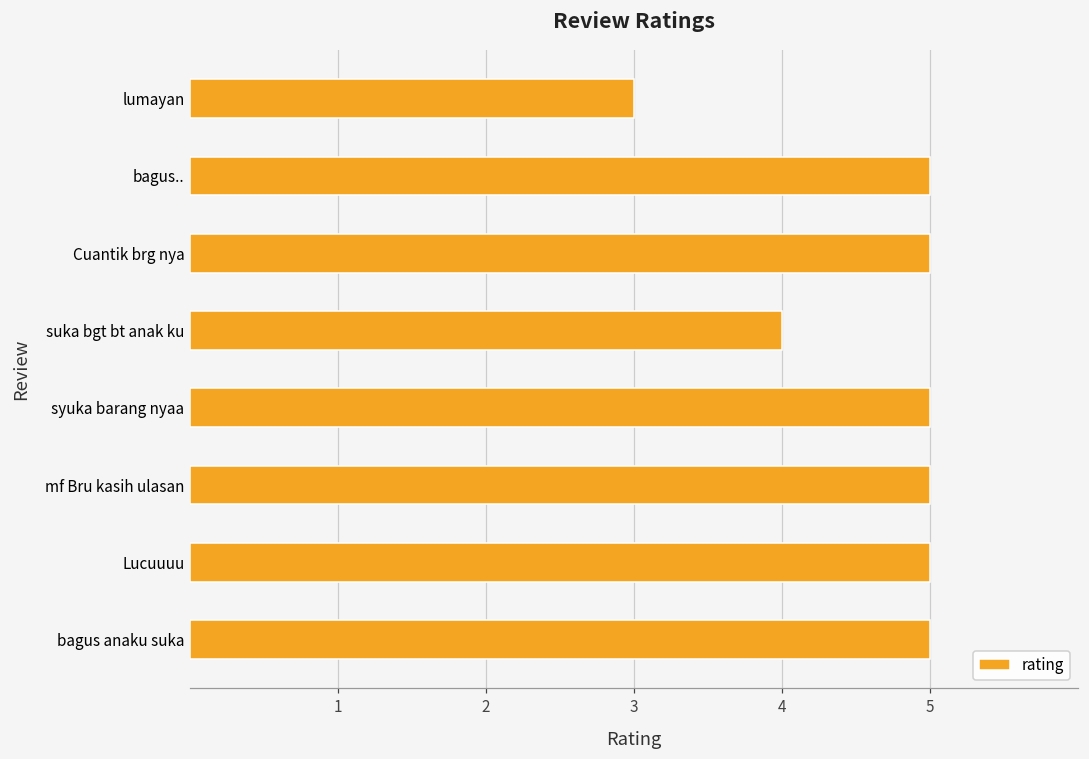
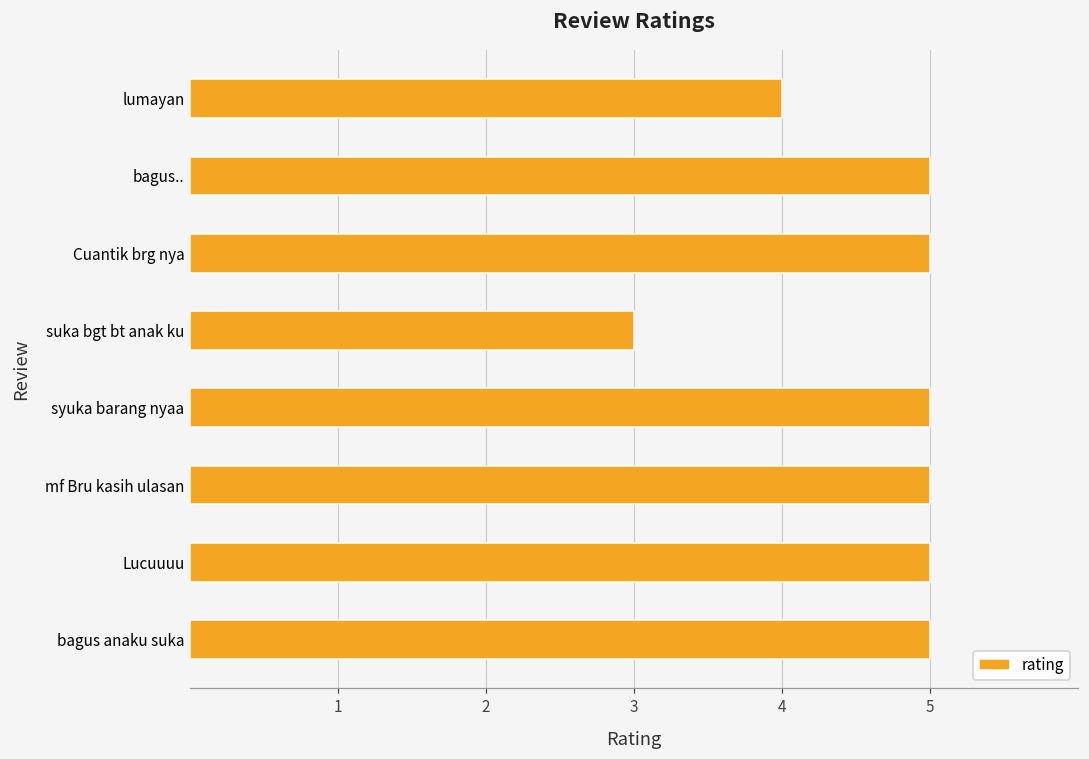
lumayan: 3 -> 4
suka bgt bt anak ku: 4 -> 3
